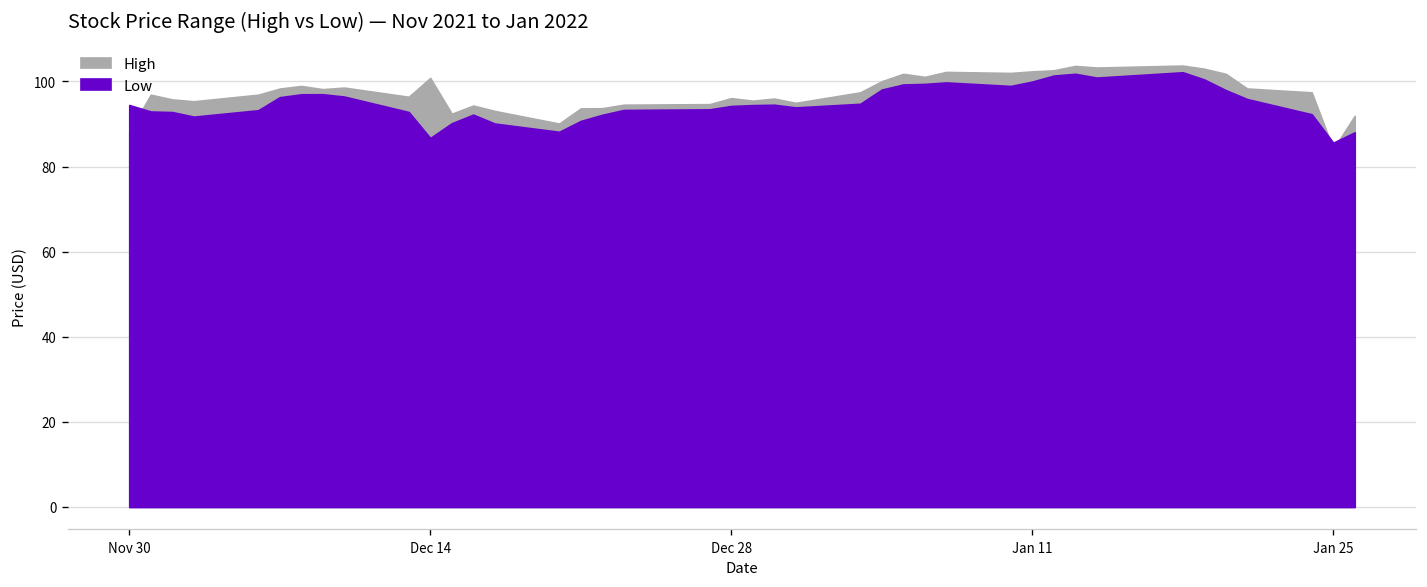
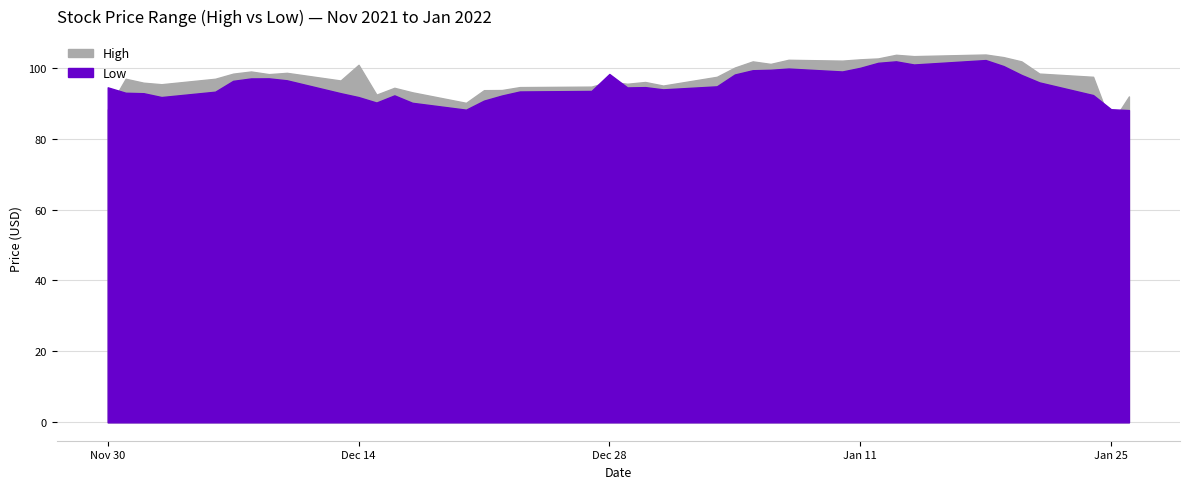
Low, Dec 14: 87 -> 92
Low, Dec 28: 94 -> 98
Low, Jan 25: 86 -> 88
